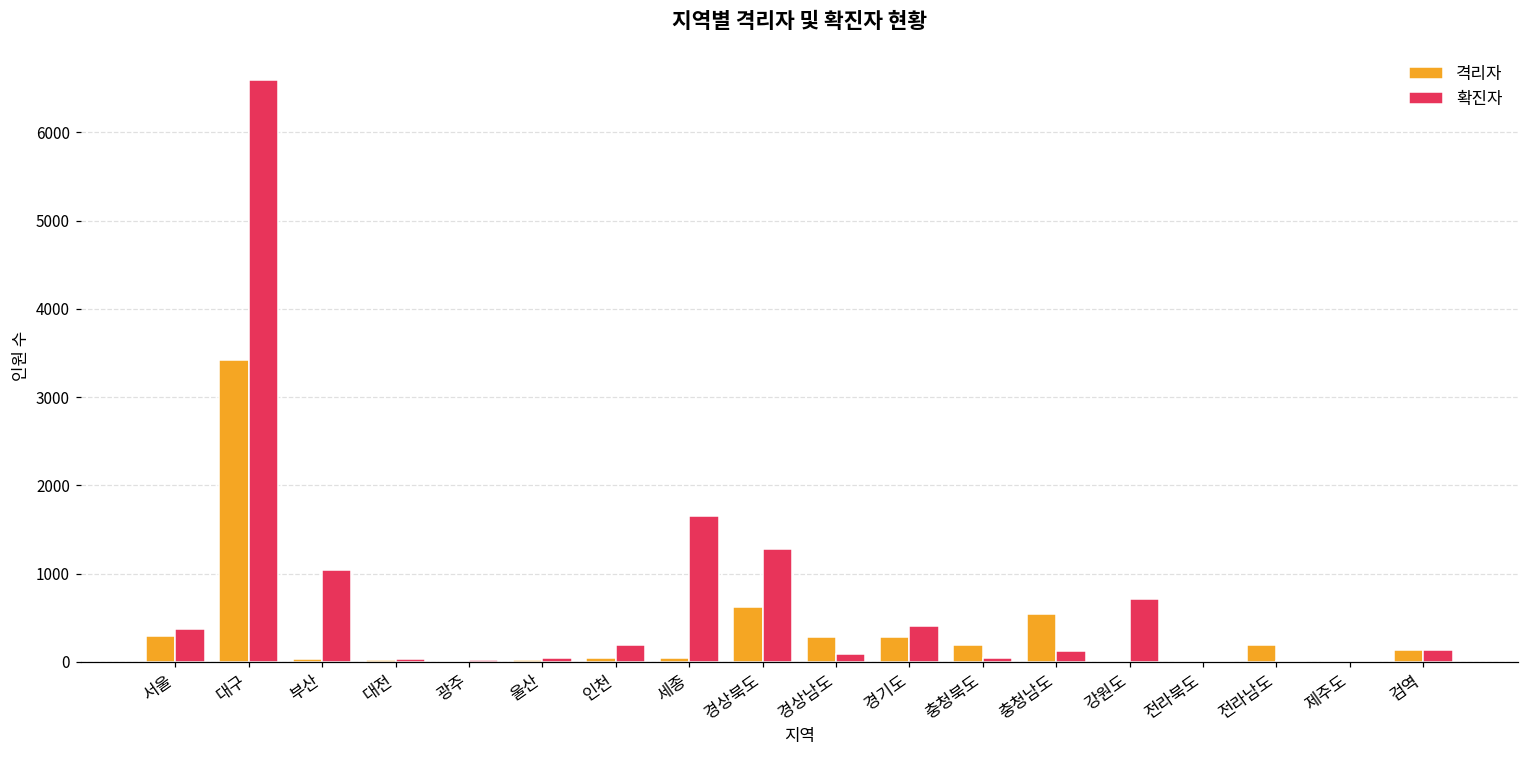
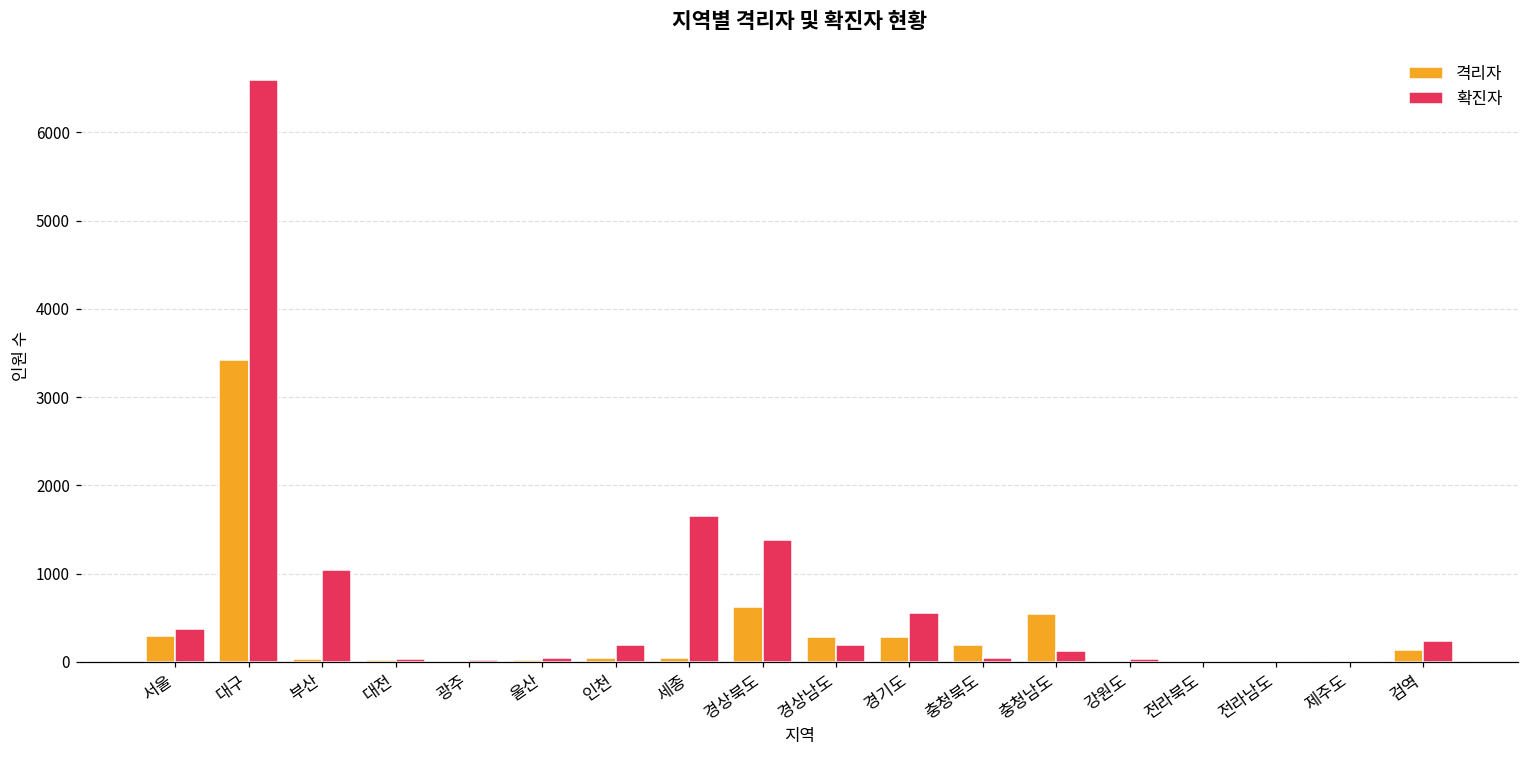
확진자, 경상북도: 1300 -> 1400
확진자, 경상남도: 100 -> 200
확진자, 경기도: 400 -> 600
확진자, 강원도: 700 -> 0
격리자, 전라남도: 200 -> 0
확진자, 검역: 100 -> 200
